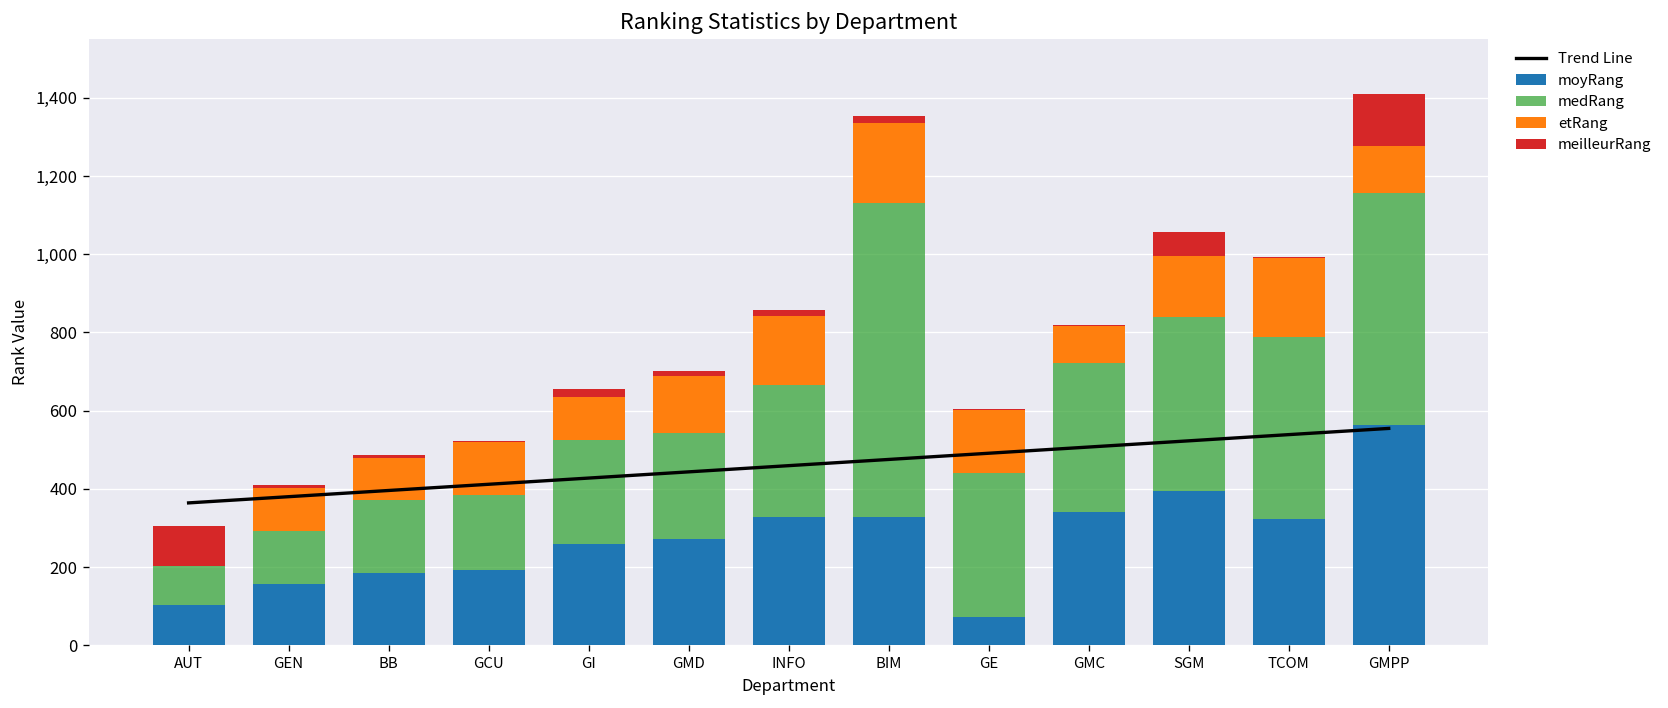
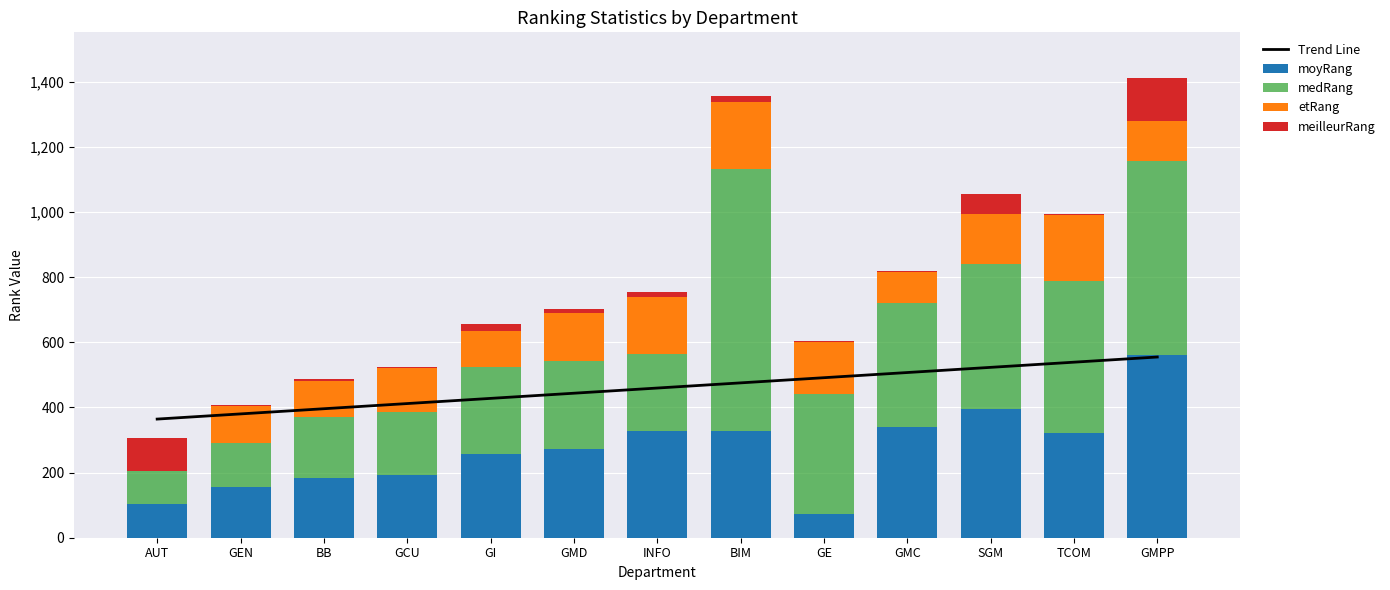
medRang, INFO: 340 -> 240
